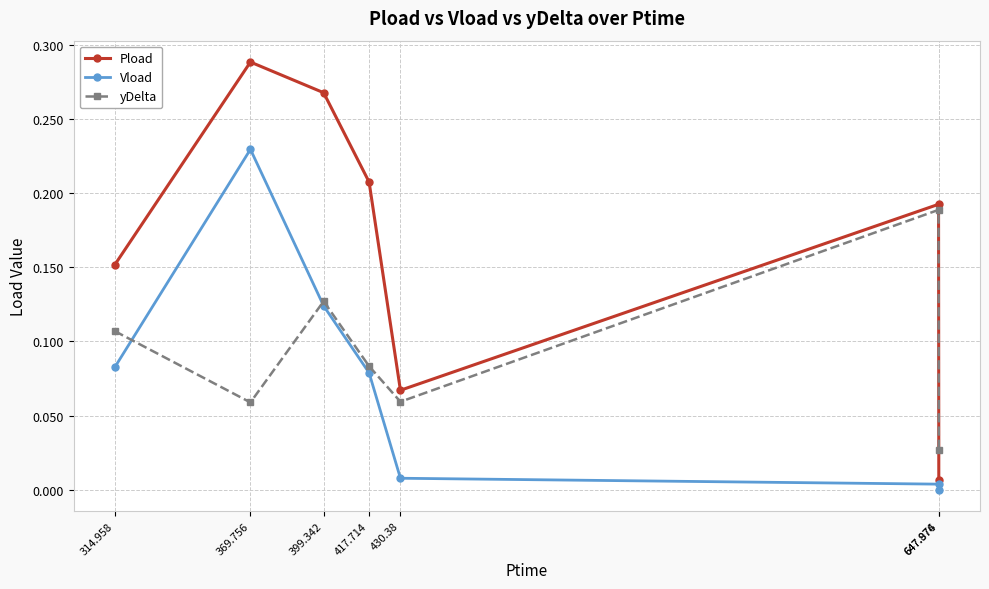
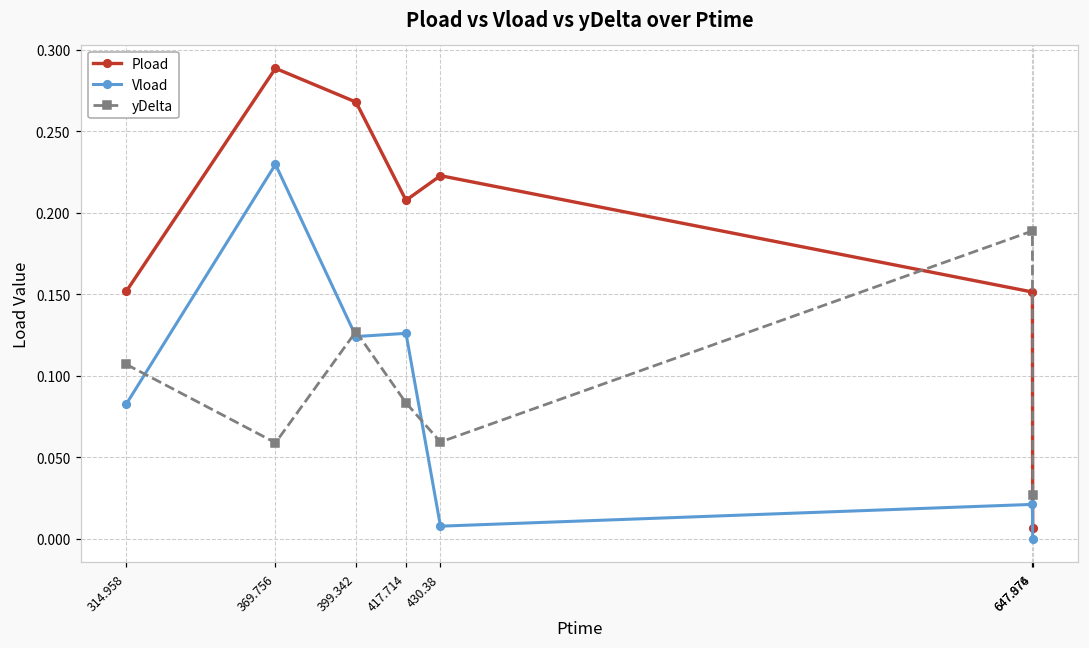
Vload, 417.714: 0.079 -> 0.126
Pload, 430.38: 0.067 -> 0.223
Pload, 647.874: 0.193 -> 0.151
Vload, 647.874: 0.004 -> 0.021
